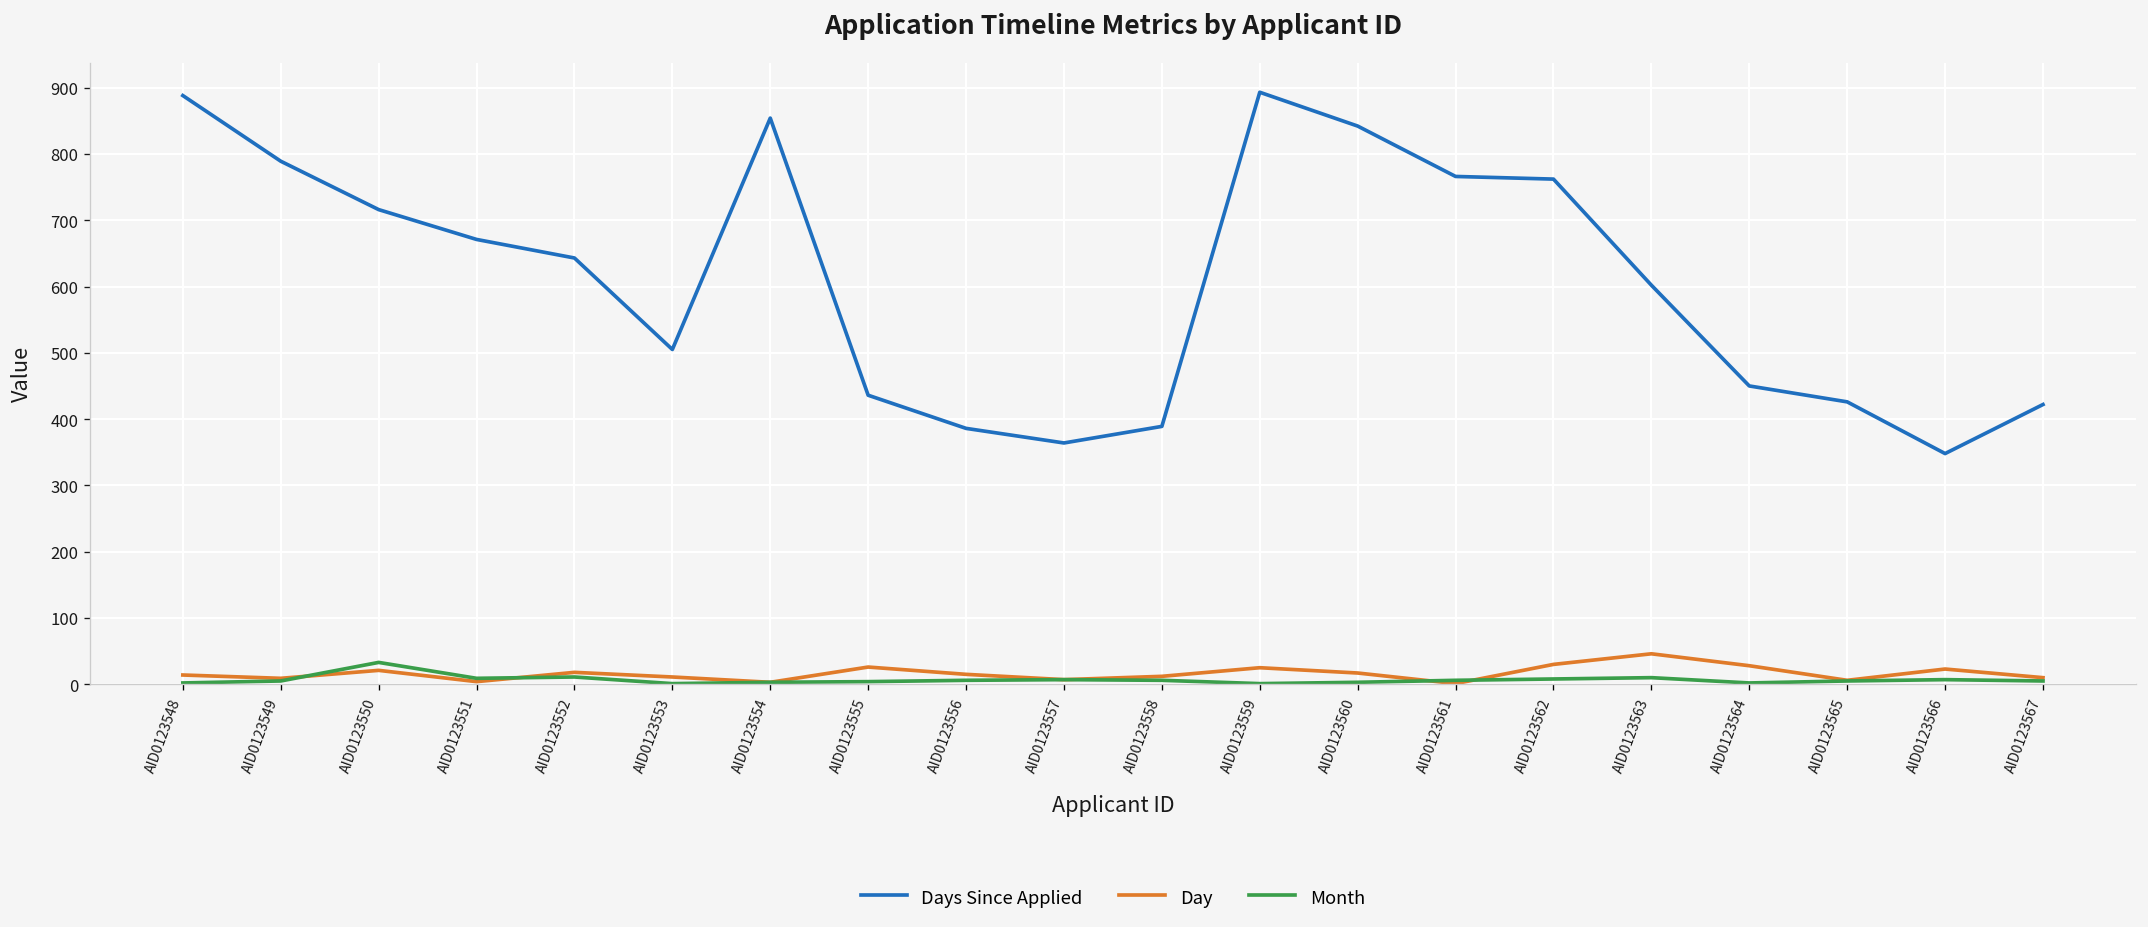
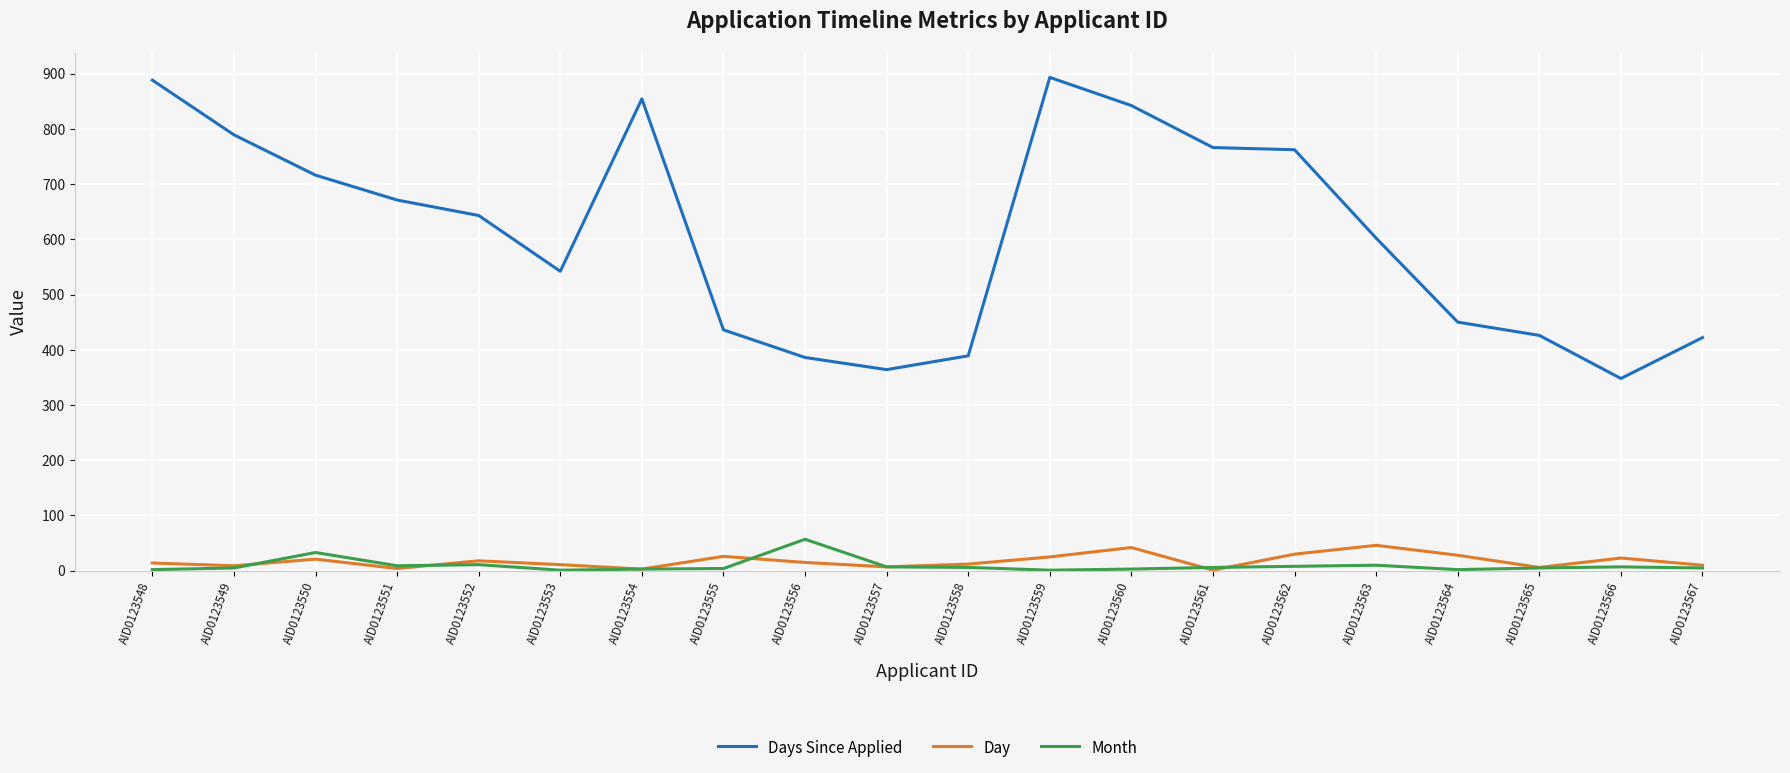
Days Since Applied, AID0123553: 510 -> 540
Month, AID0123556: 10 -> 60
Day, AID0123560: 20 -> 40
